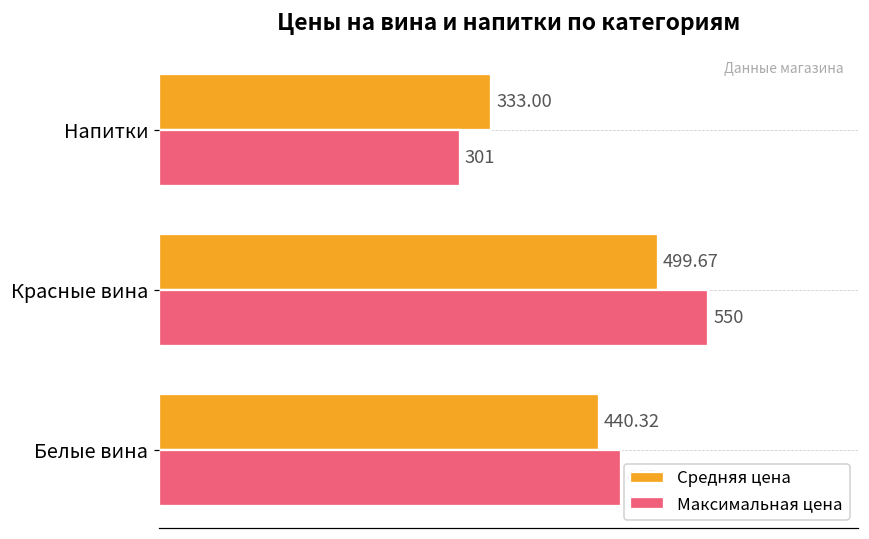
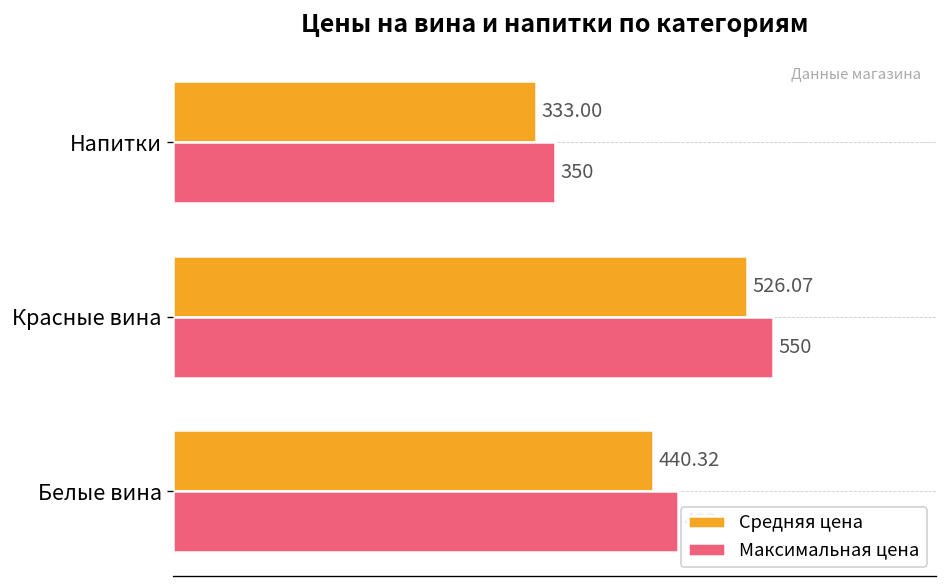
Максимальная цена, Напитки: 301 -> 350
Средняя цена, Красные вина: 499.67 -> 526.07
